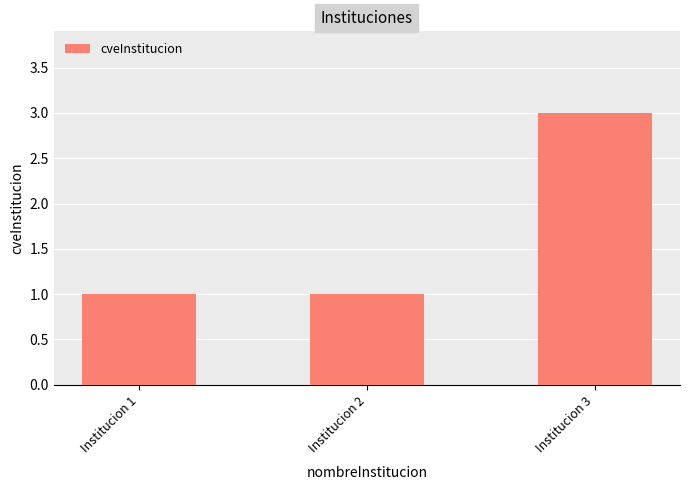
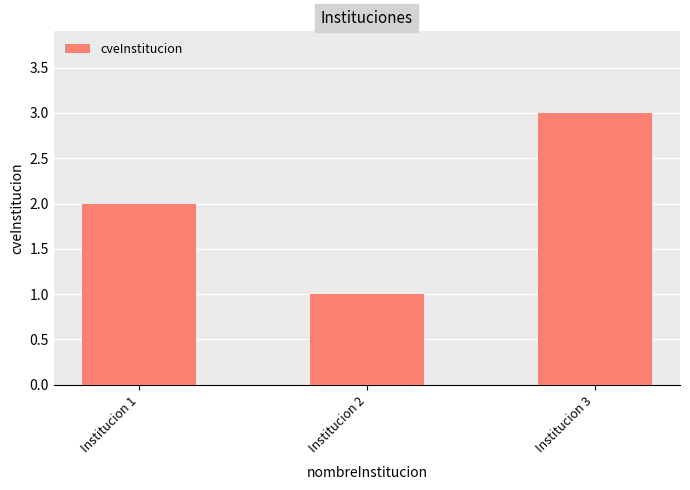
Institucion 1: 1 -> 2
